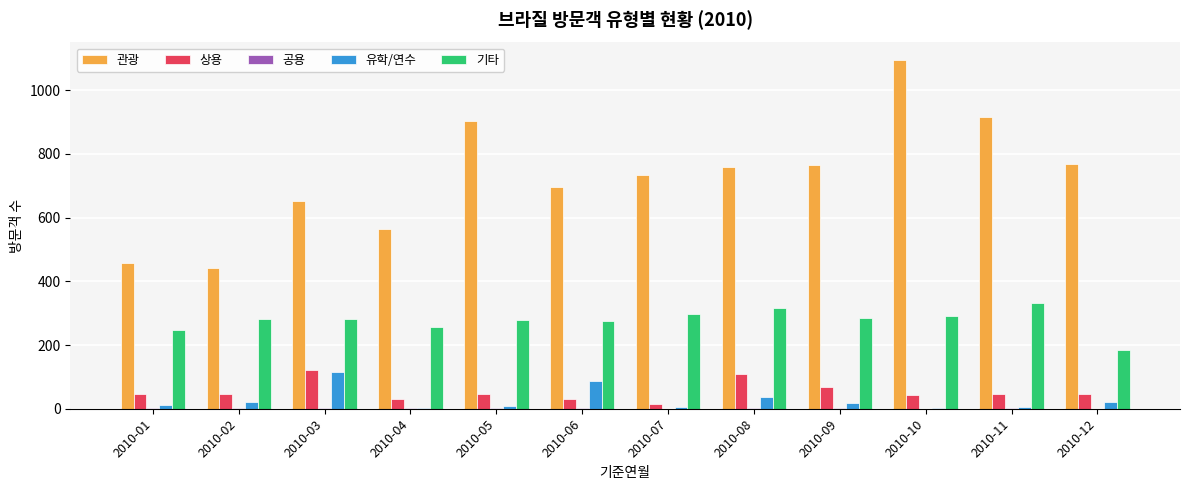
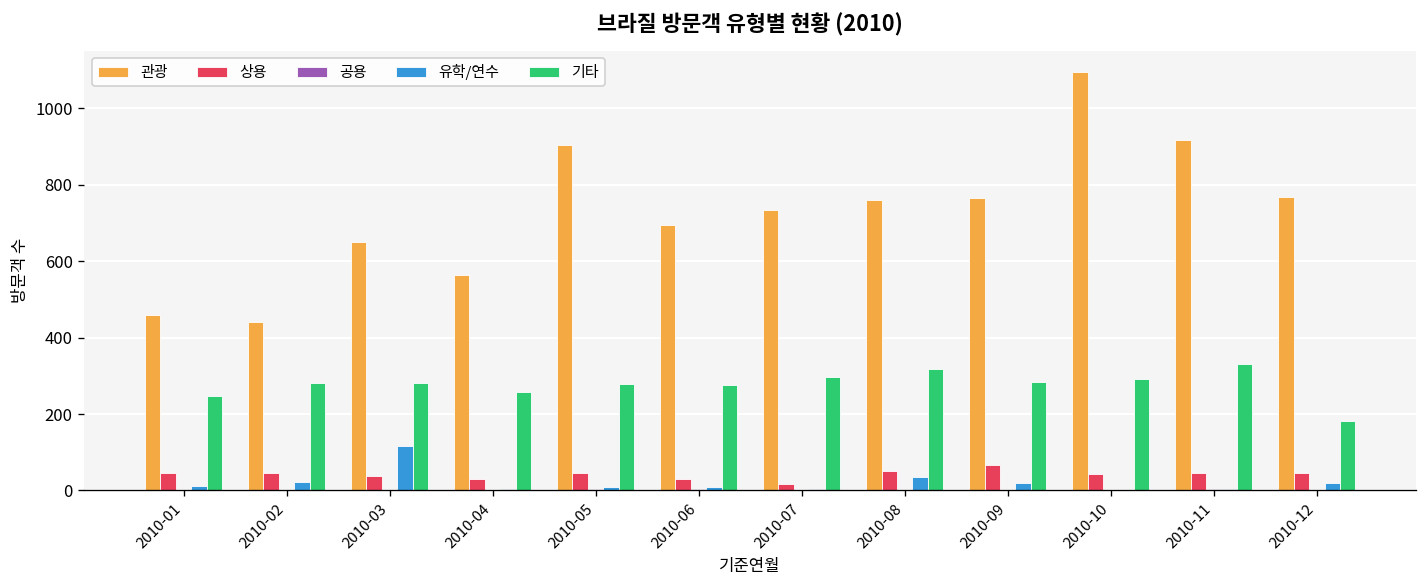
상용, 2010-03: 120 -> 40
유학/연수, 2010-06: 90 -> 10
상용, 2010-08: 110 -> 50
